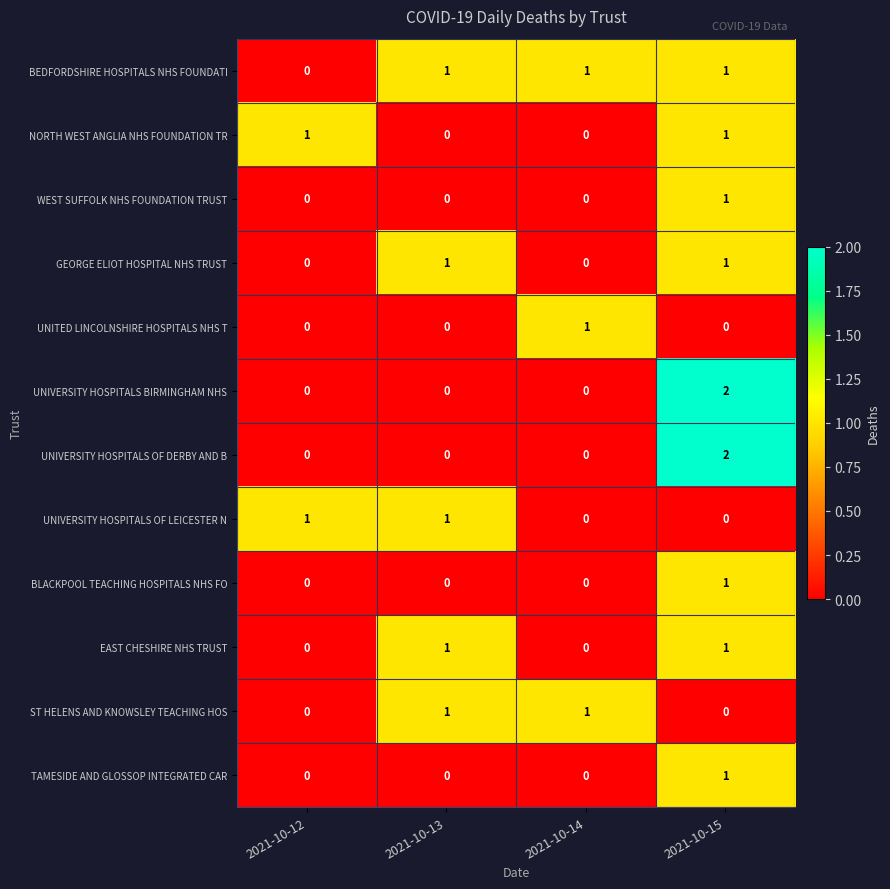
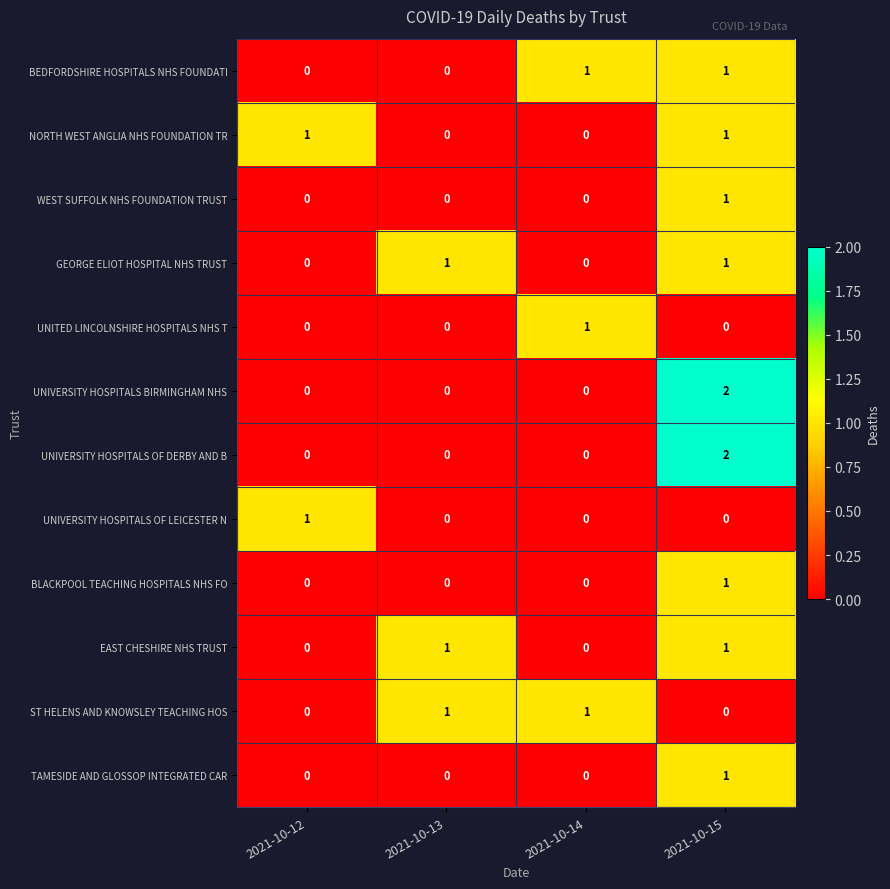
BEDFORDSHIRE HOSPITALS NHS FOUNDATI, 2021-10-13: 1 -> 0
UNIVERSITY HOSPITALS OF LEICESTER N, 2021-10-13: 1 -> 0
